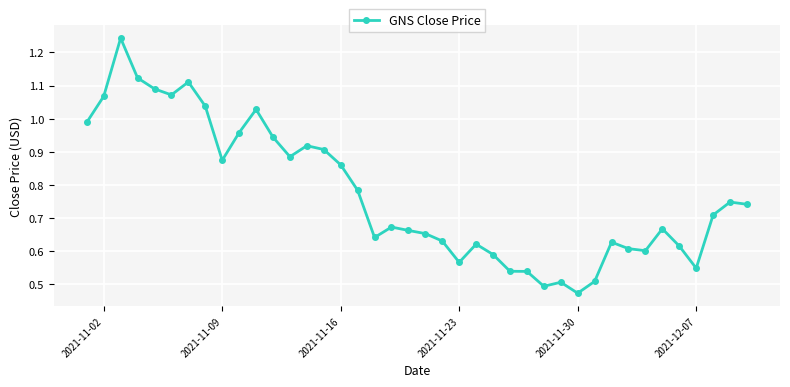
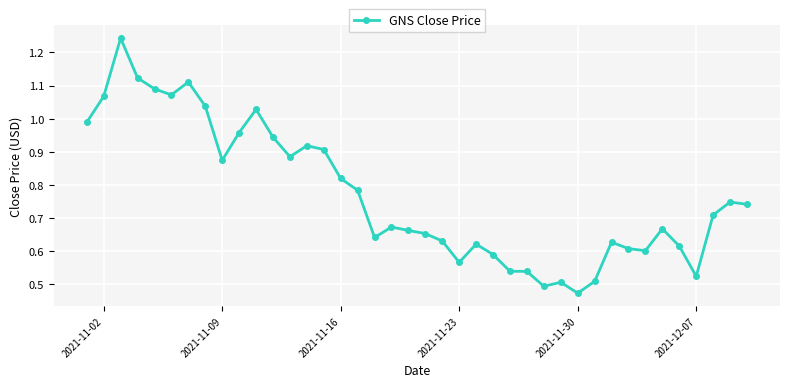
2021-11-16: 0.86 -> 0.82
2021-12-07: 0.55 -> 0.52
